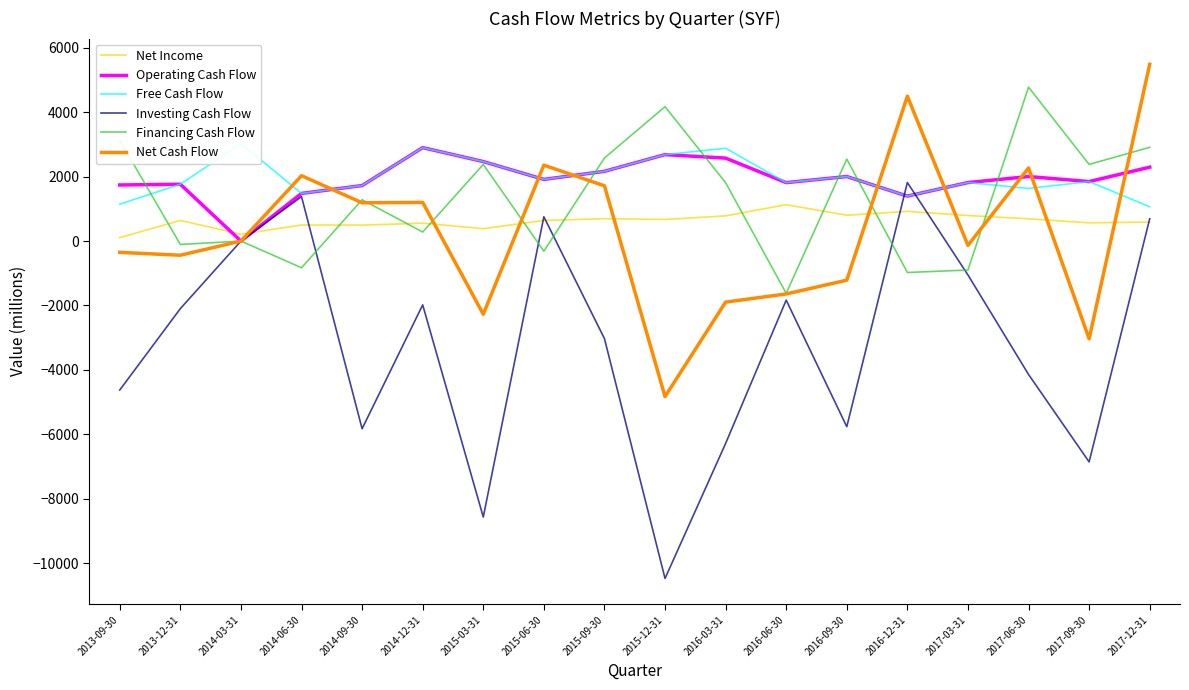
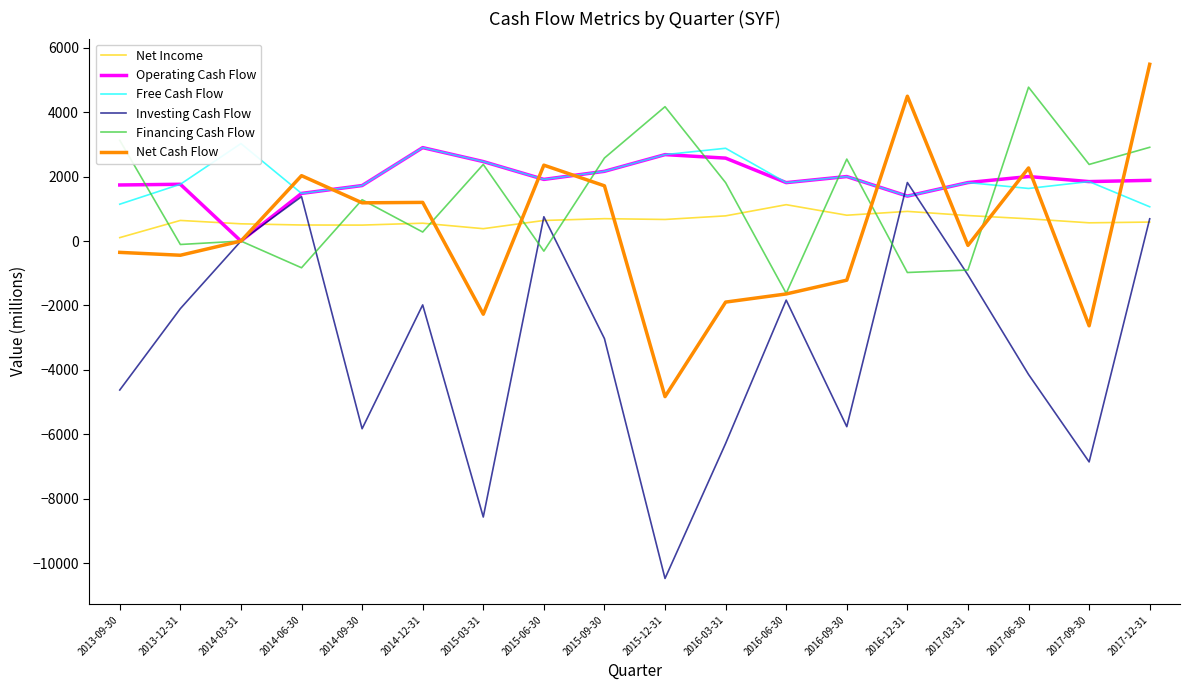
Net Income, 2014-03-31: 200 -> 500
Net Cash Flow, 2017-09-30: -3000 -> -2600
Operating Cash Flow, 2017-12-31: 2300 -> 1900
